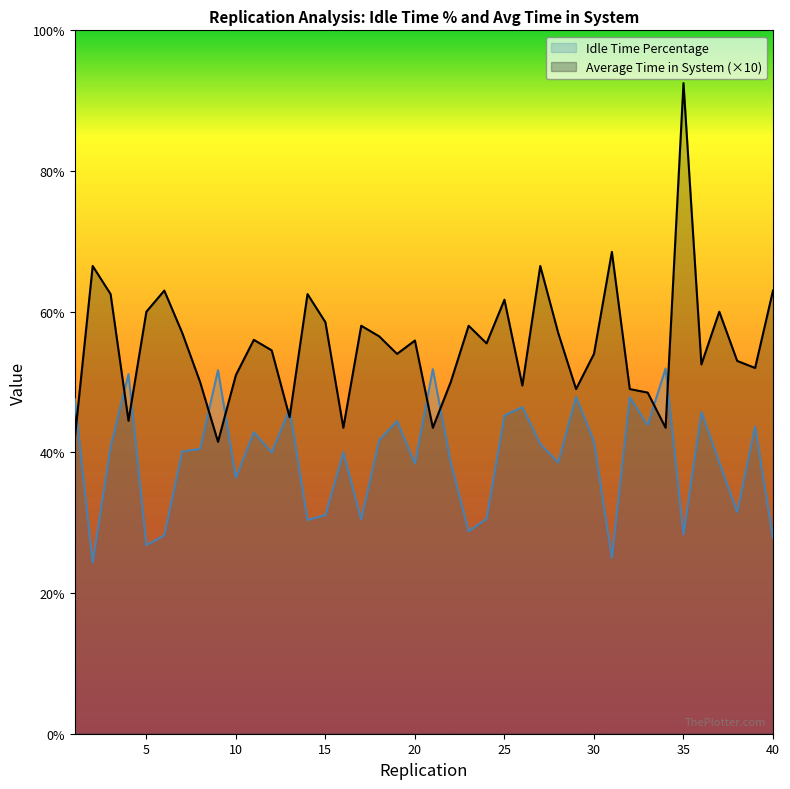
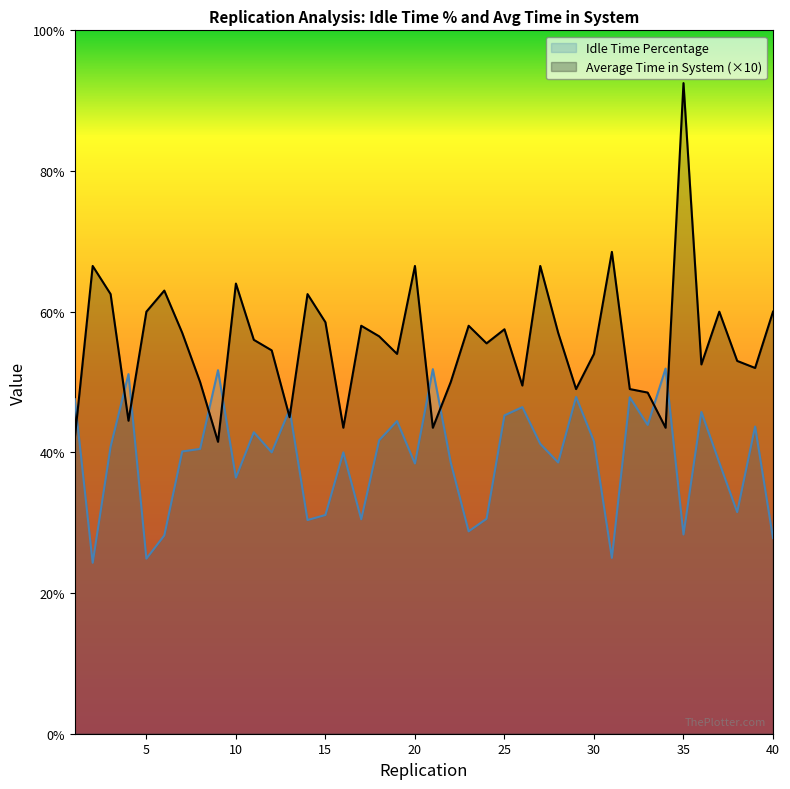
Idle Time Percentage, 5: 27% -> 25%
Average Time in System (×10), 10: 51% -> 64%
Average Time in System (×10), 20: 56% -> 67%
Average Time in System (×10), 25: 62% -> 58%
Average Time in System (×10), 40: 63% -> 60%
